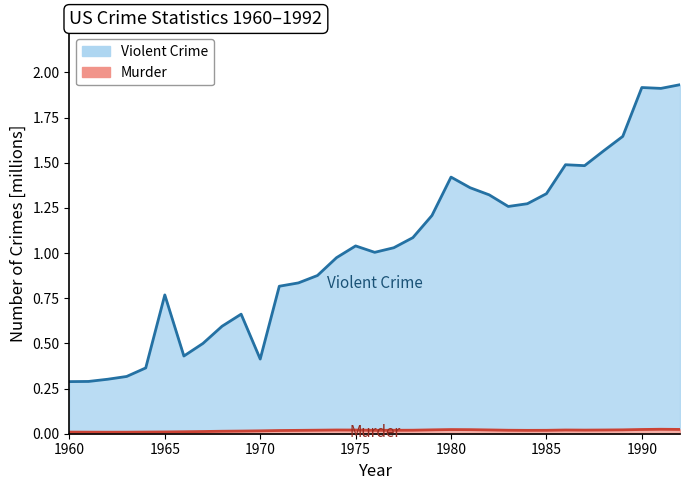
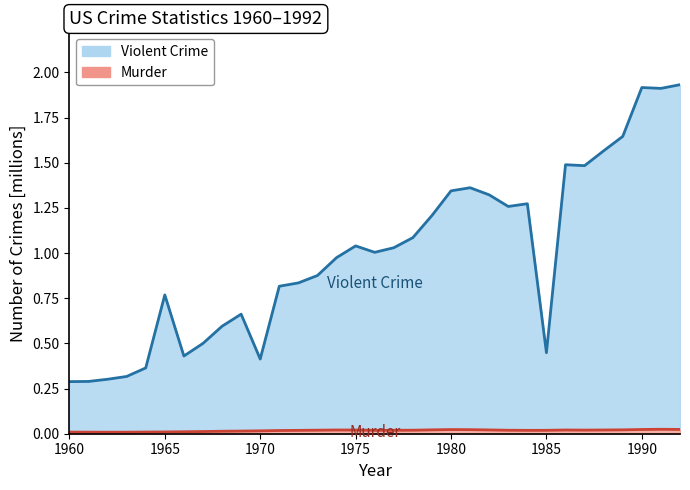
Violent Crime, 1980: 1.42 -> 1.34
Violent Crime, 1985: 1.33 -> 0.45
